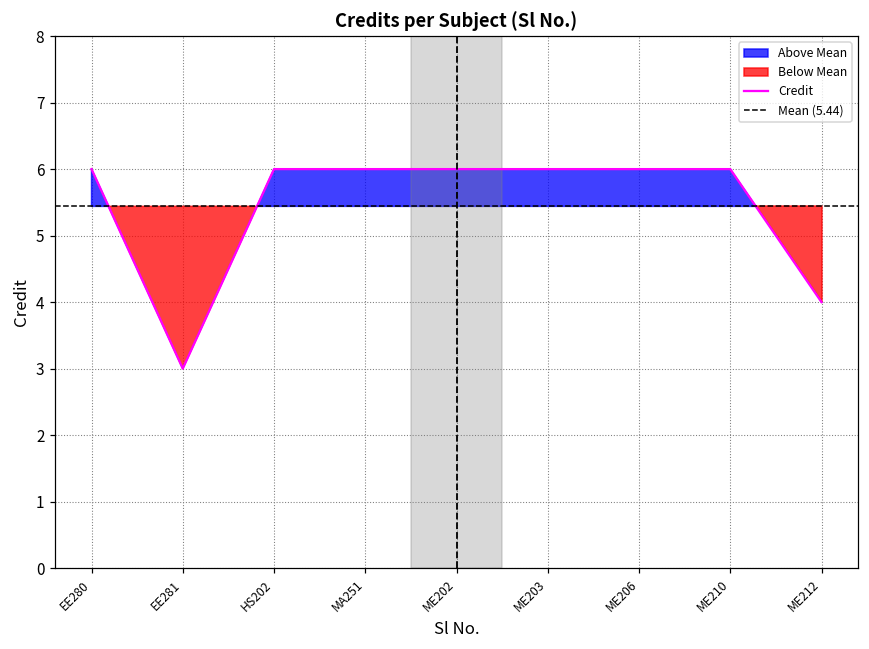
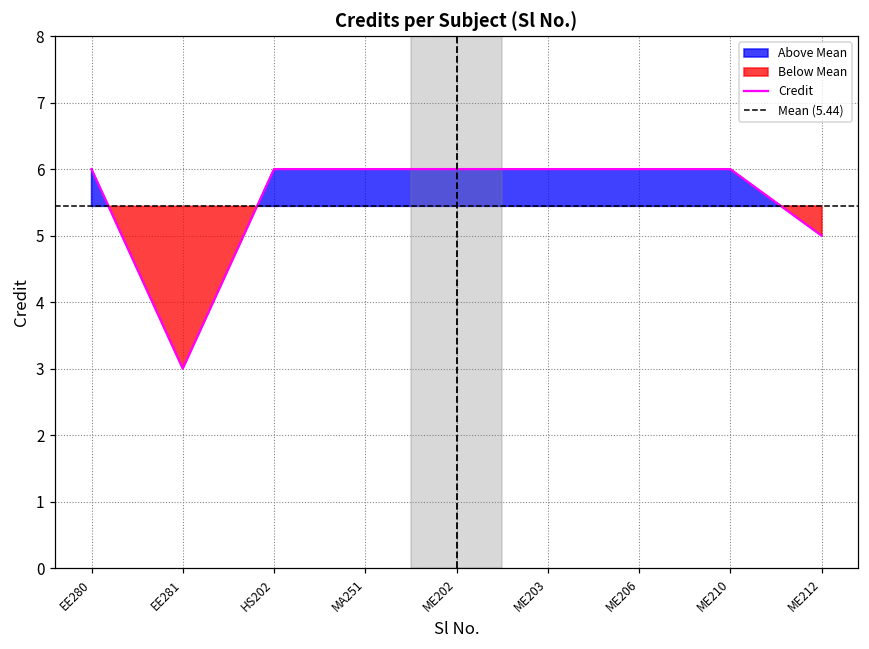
ME212: 4 -> 5
